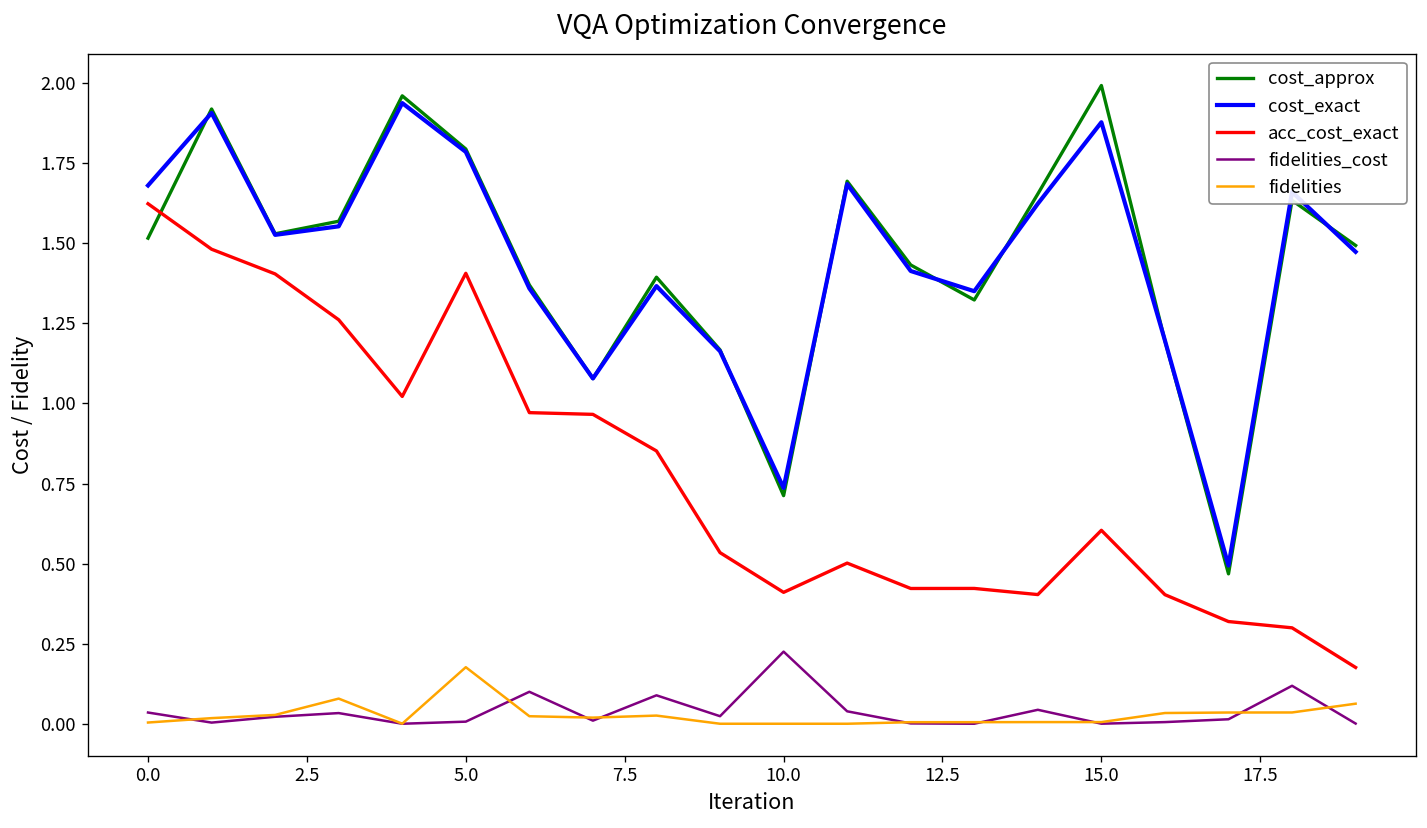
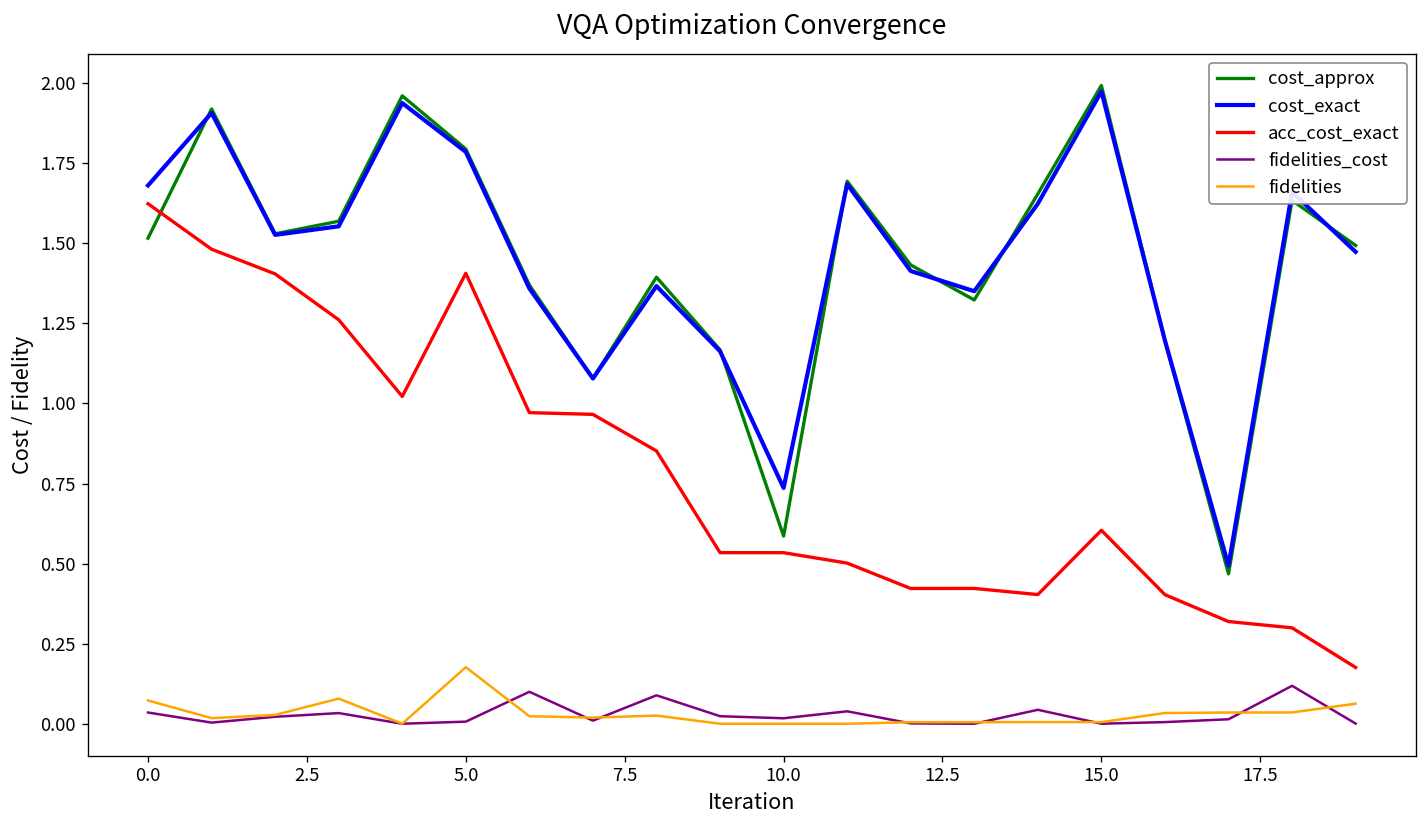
fidelities, 0.0: 0.00 -> 0.07
cost_approx, 10.0: 0.71 -> 0.59
acc_cost_exact, 10.0: 0.41 -> 0.53
fidelities_cost, 10.0: 0.23 -> 0.02
cost_exact, 15.0: 1.88 -> 1.97
